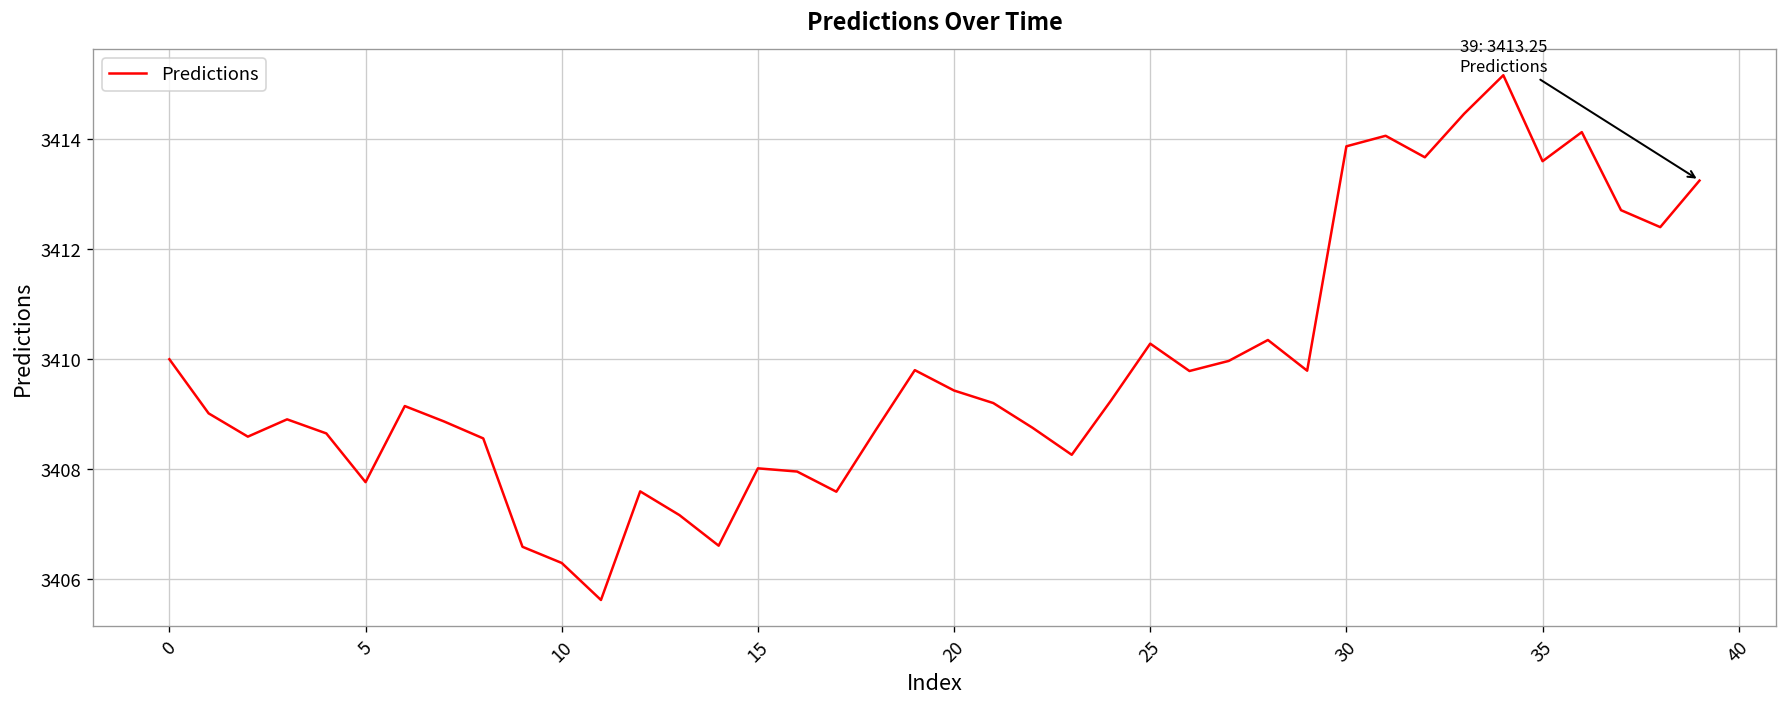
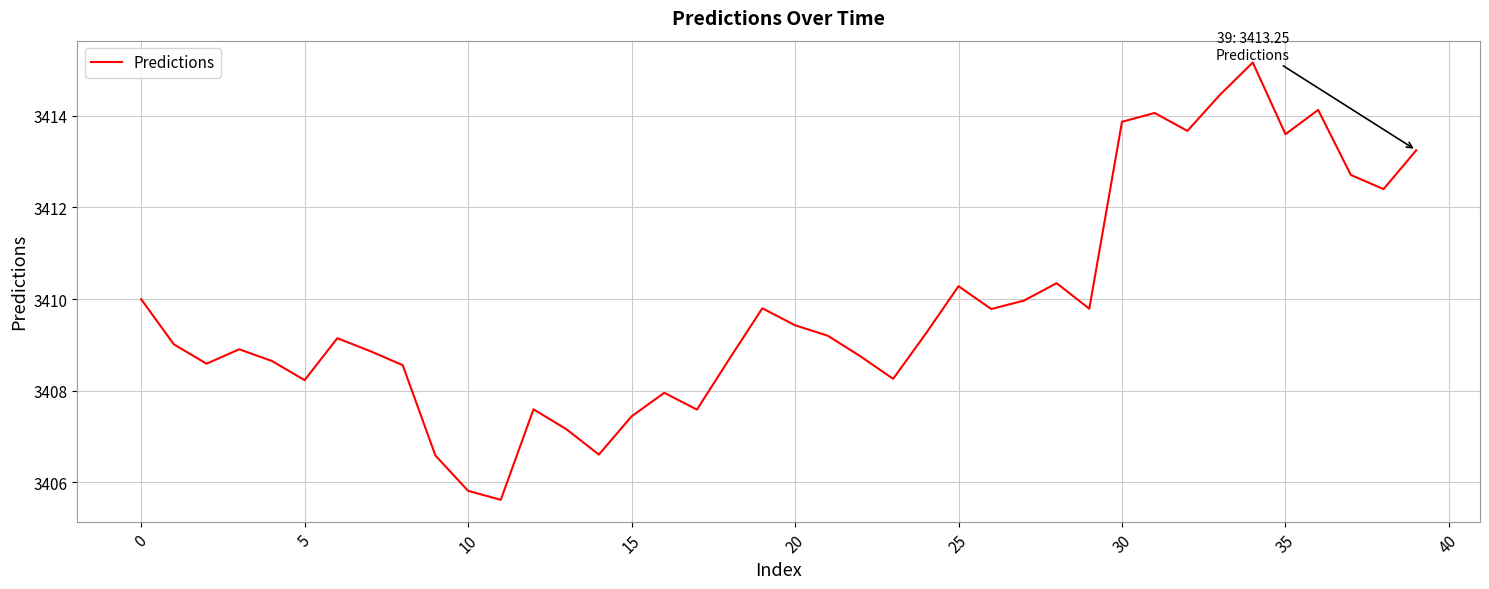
5: 3407.8 -> 3408.2
10: 3406.3 -> 3405.8
15: 3408.0 -> 3407.4
